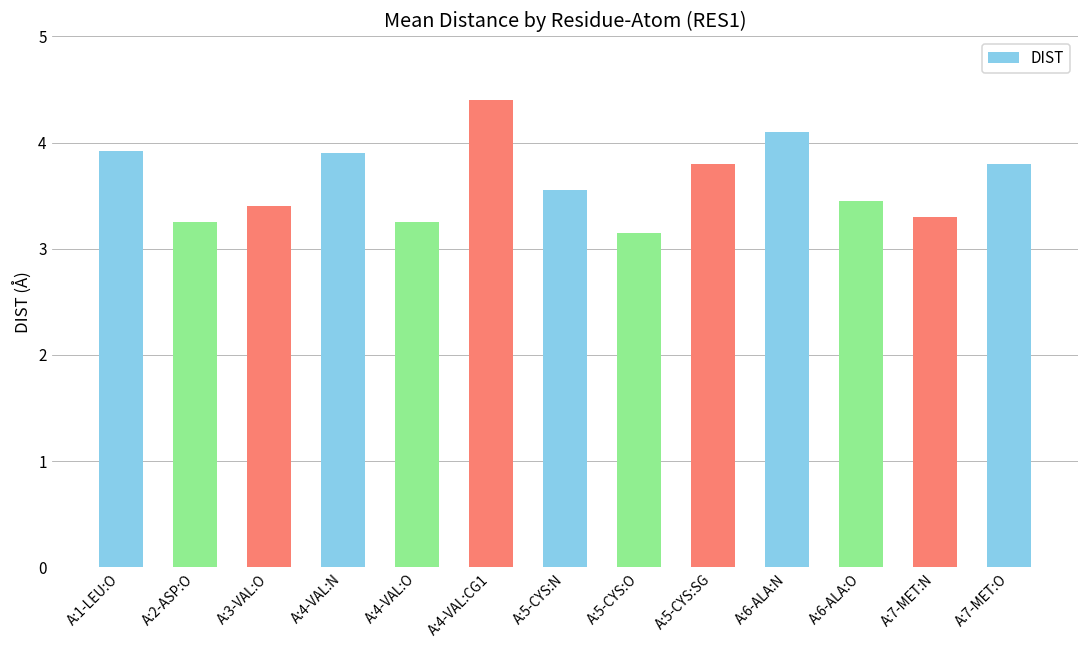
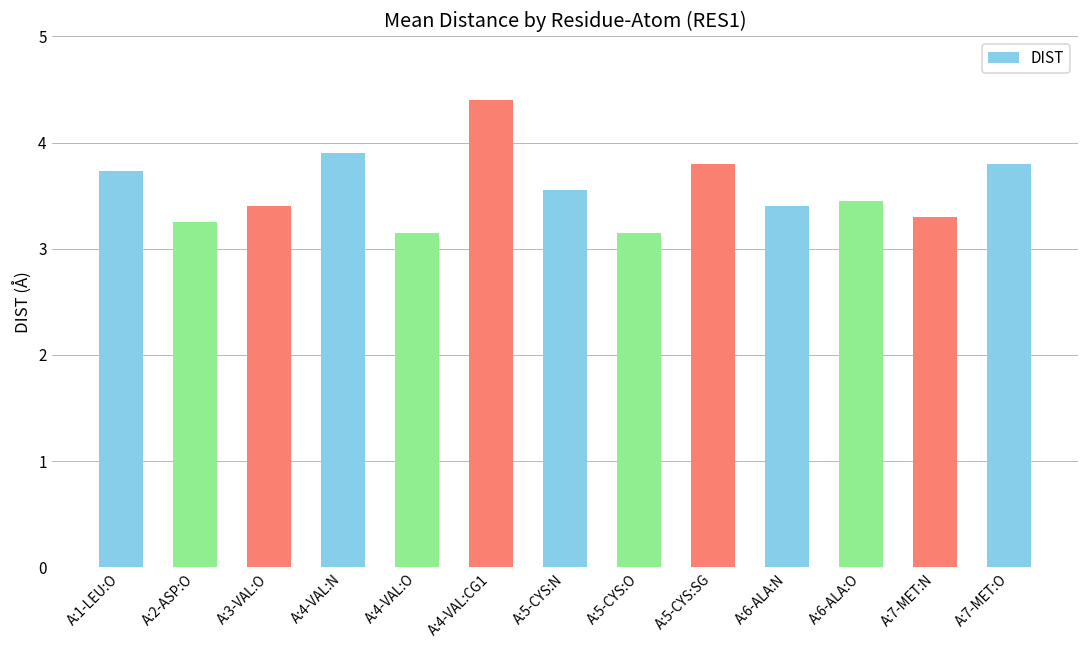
A:1-LEU:O: 3.9 -> 3.7
A:4-VAL:O: 3.3 -> 3.2
A:6-ALA:N: 4.1 -> 3.4
